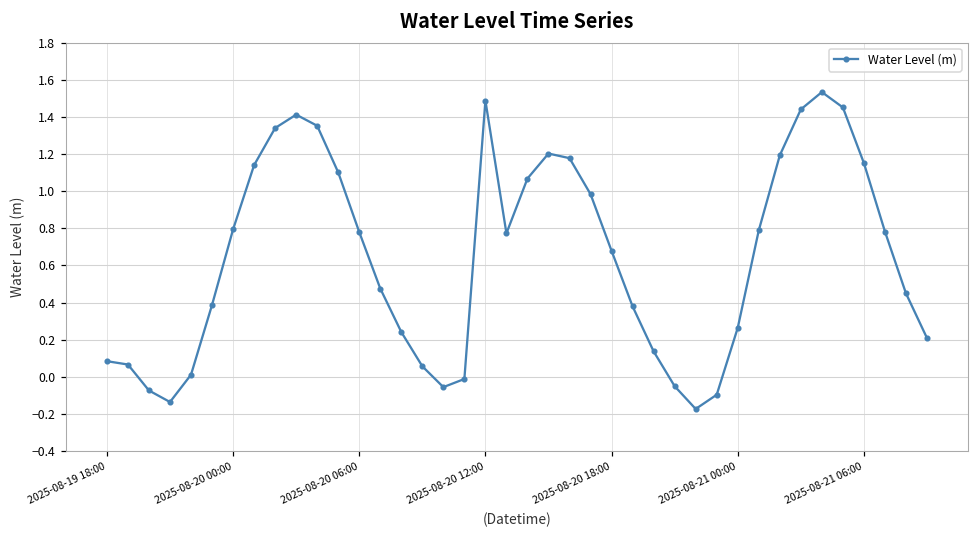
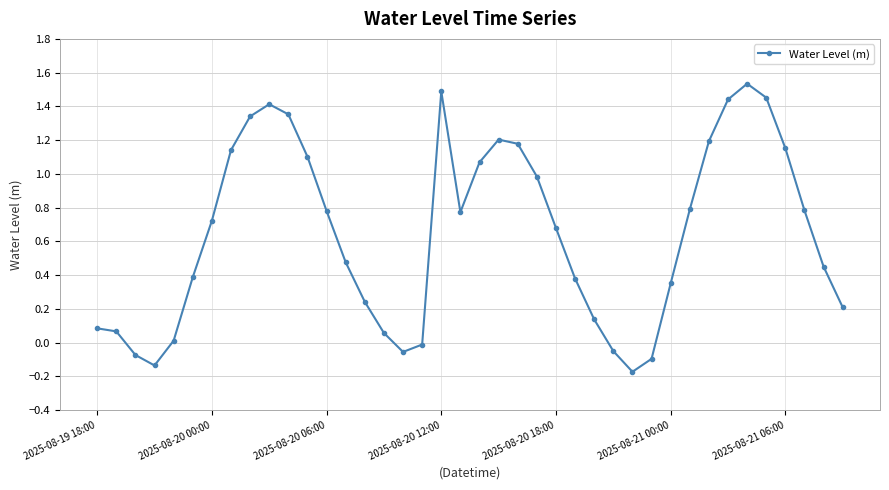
2025-08-20 00:00: 0.79 -> 0.72
2025-08-21 00:00: 0.26 -> 0.35
